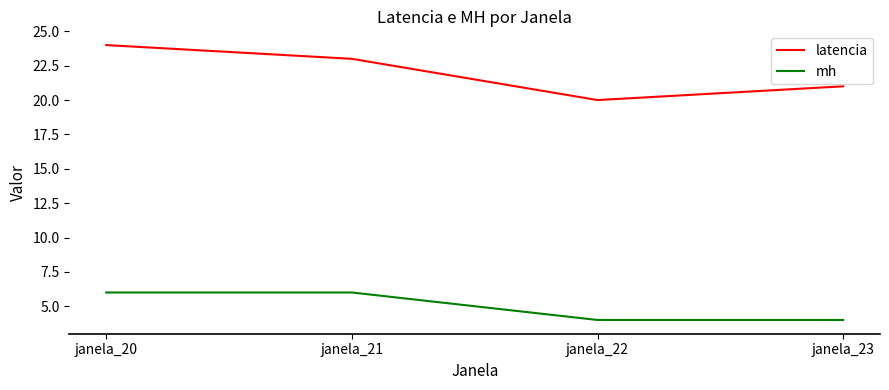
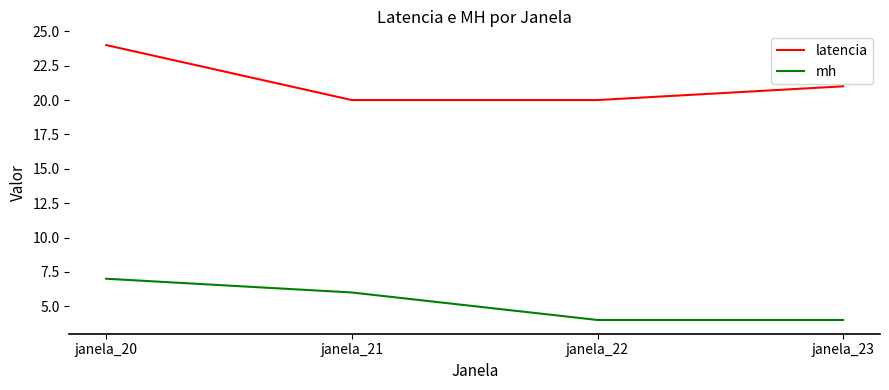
mh, janela_20: 6 -> 7
latencia, janela_21: 23 -> 20
